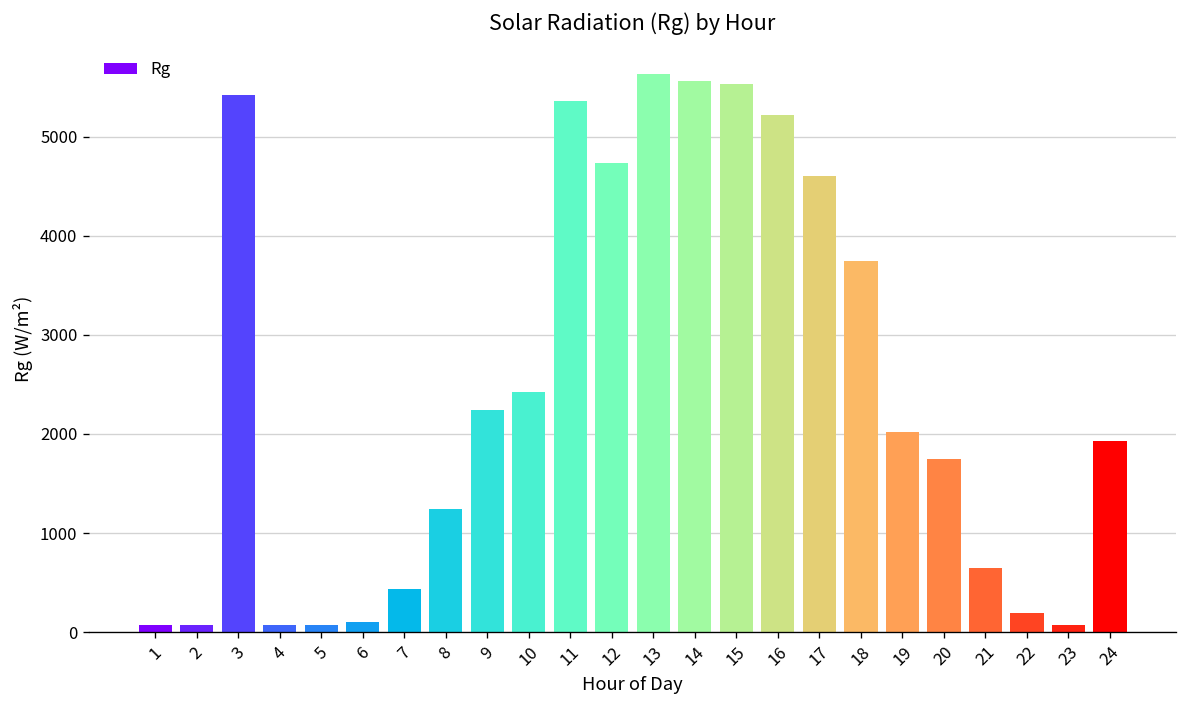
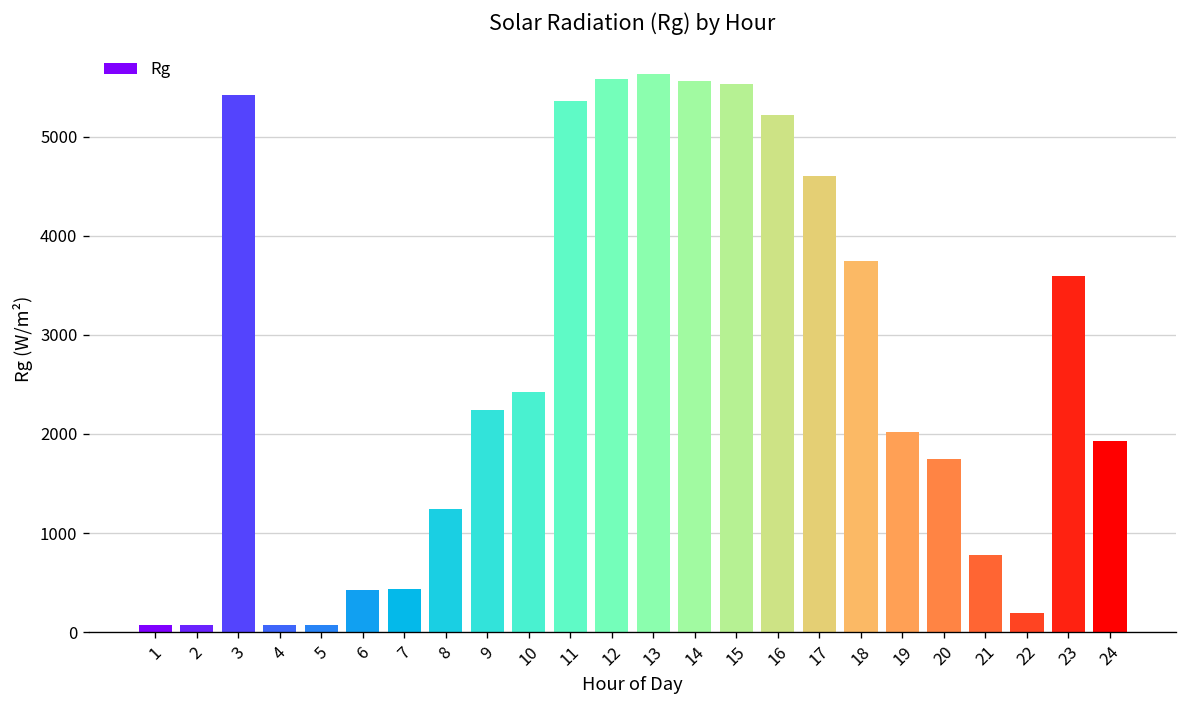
6: 100 -> 400
12: 4700 -> 5600
21: 600 -> 800
23: 100 -> 3600
